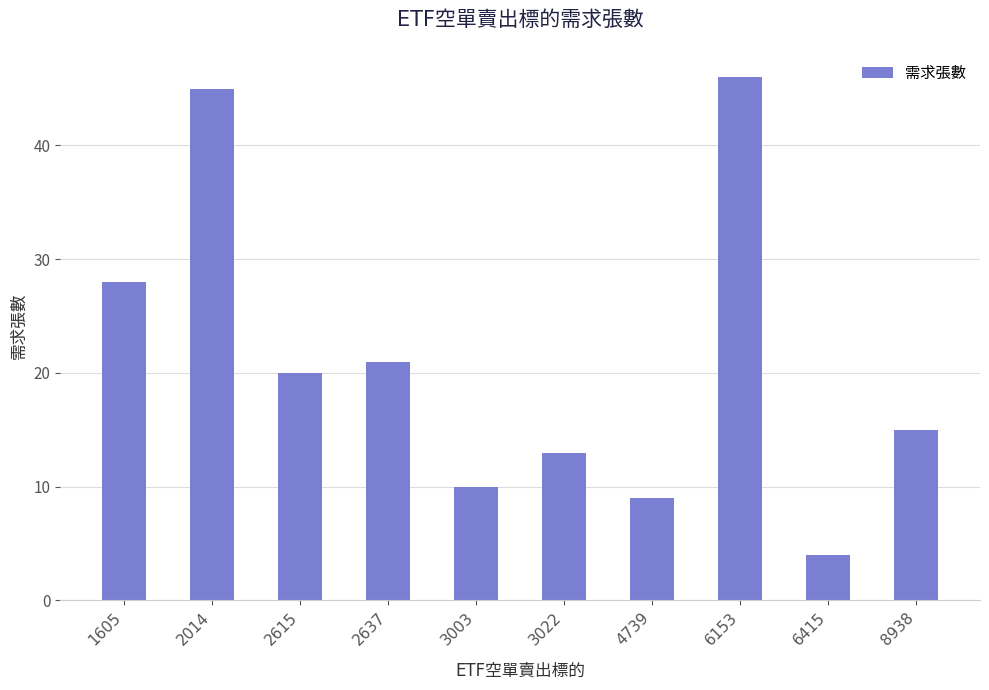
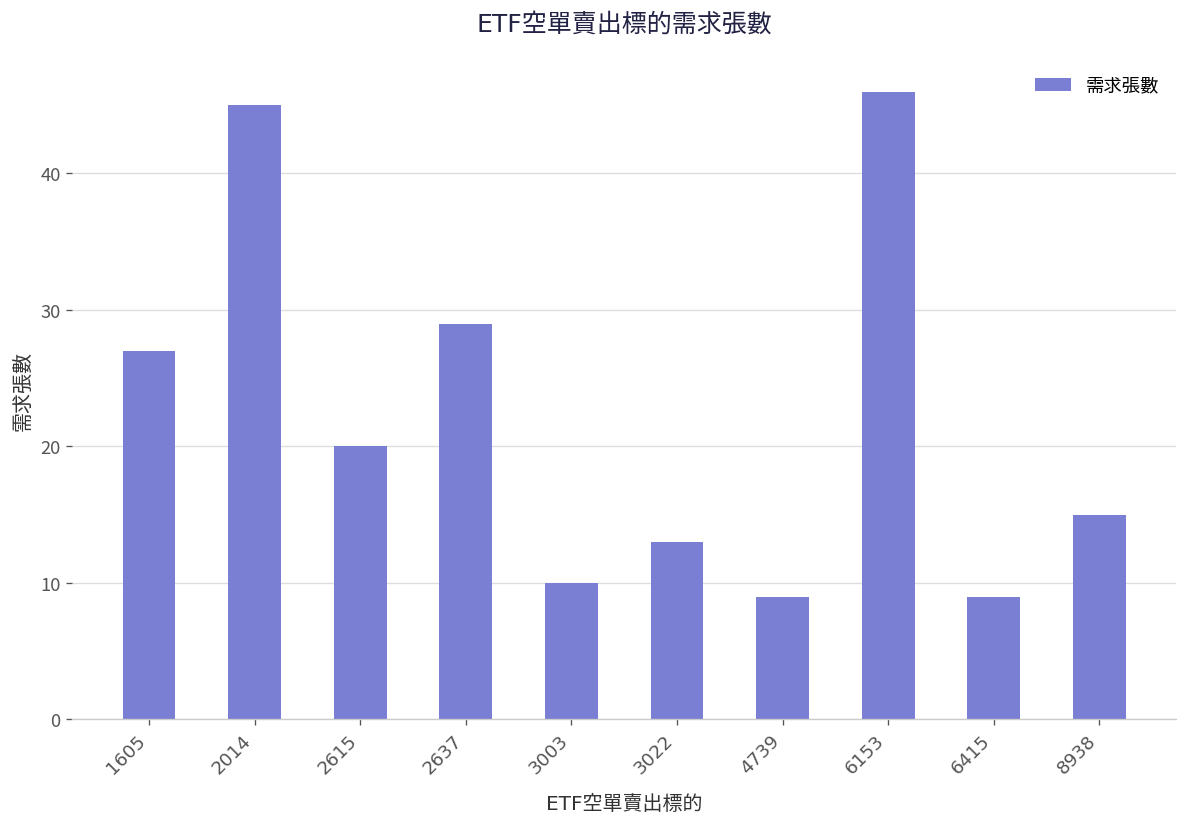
1605: 28 -> 27
2637: 21 -> 29
6415: 4 -> 9
